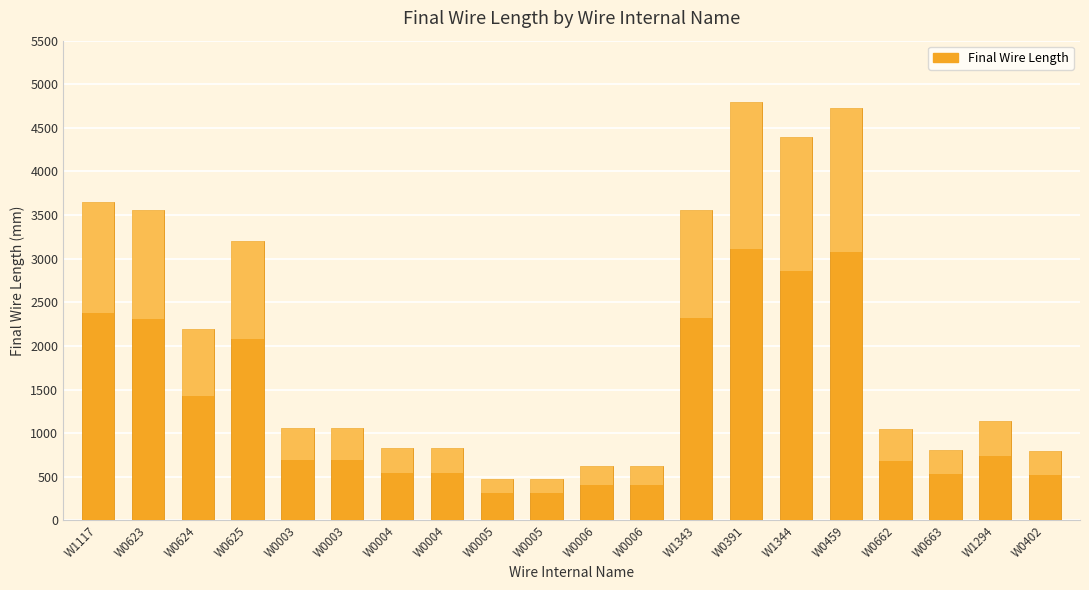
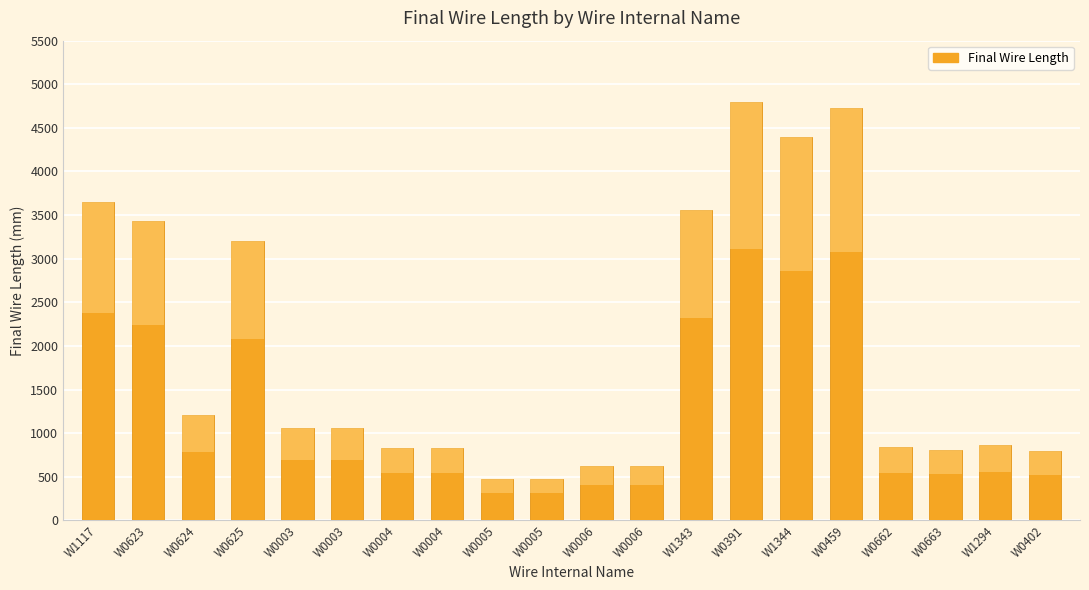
Final Wire Length, W0623: 3600 -> 3400
Final Wire Length, W0624: 2200 -> 1200
Final Wire Length, W0662: 1100 -> 800
Final Wire Length, W1294: 1100 -> 900
